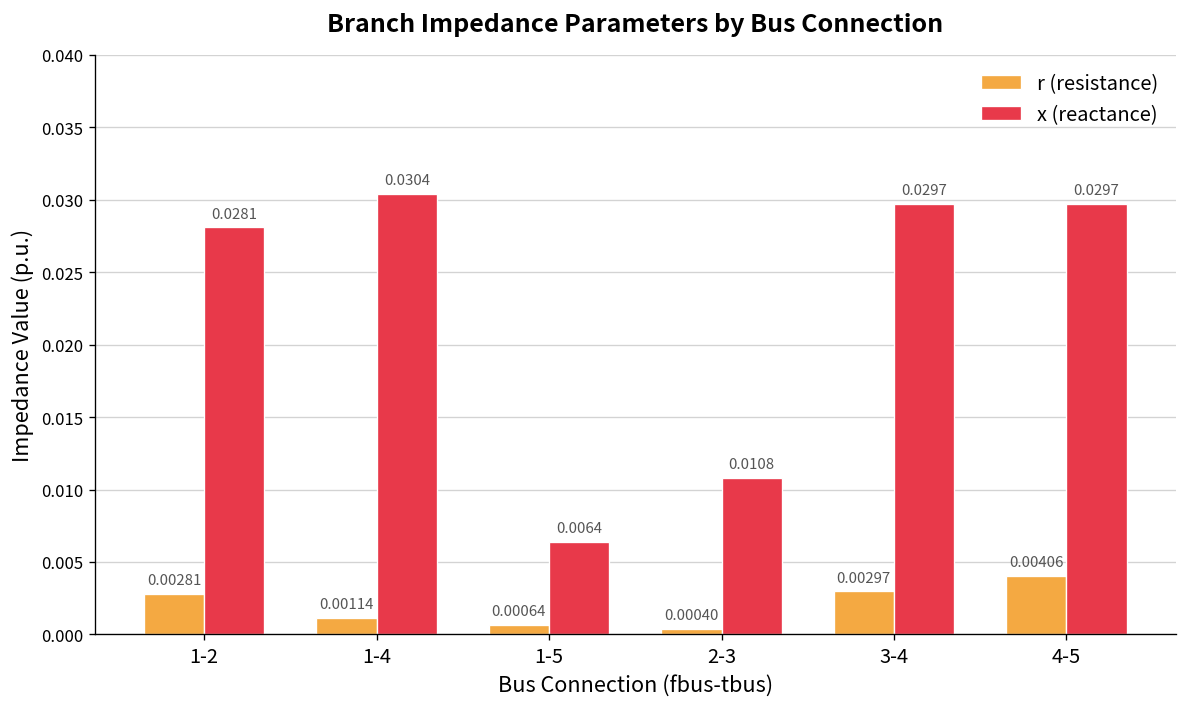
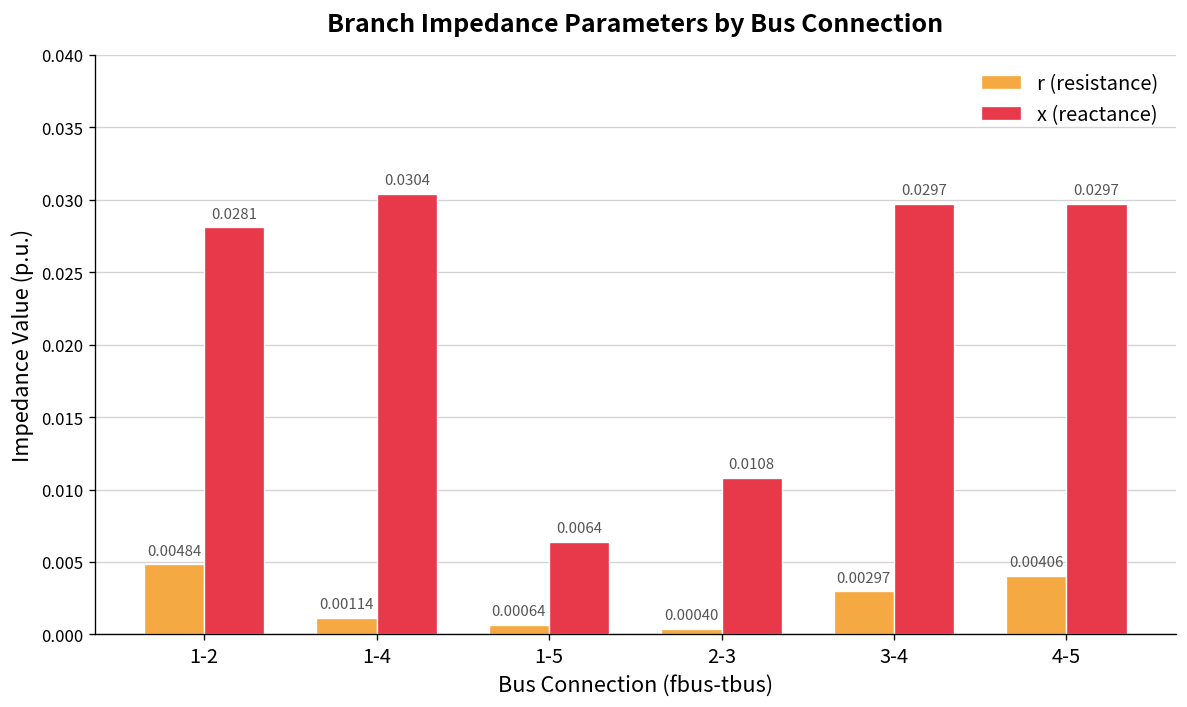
r (resistance), 1-2: 0.00281 -> 0.00484
